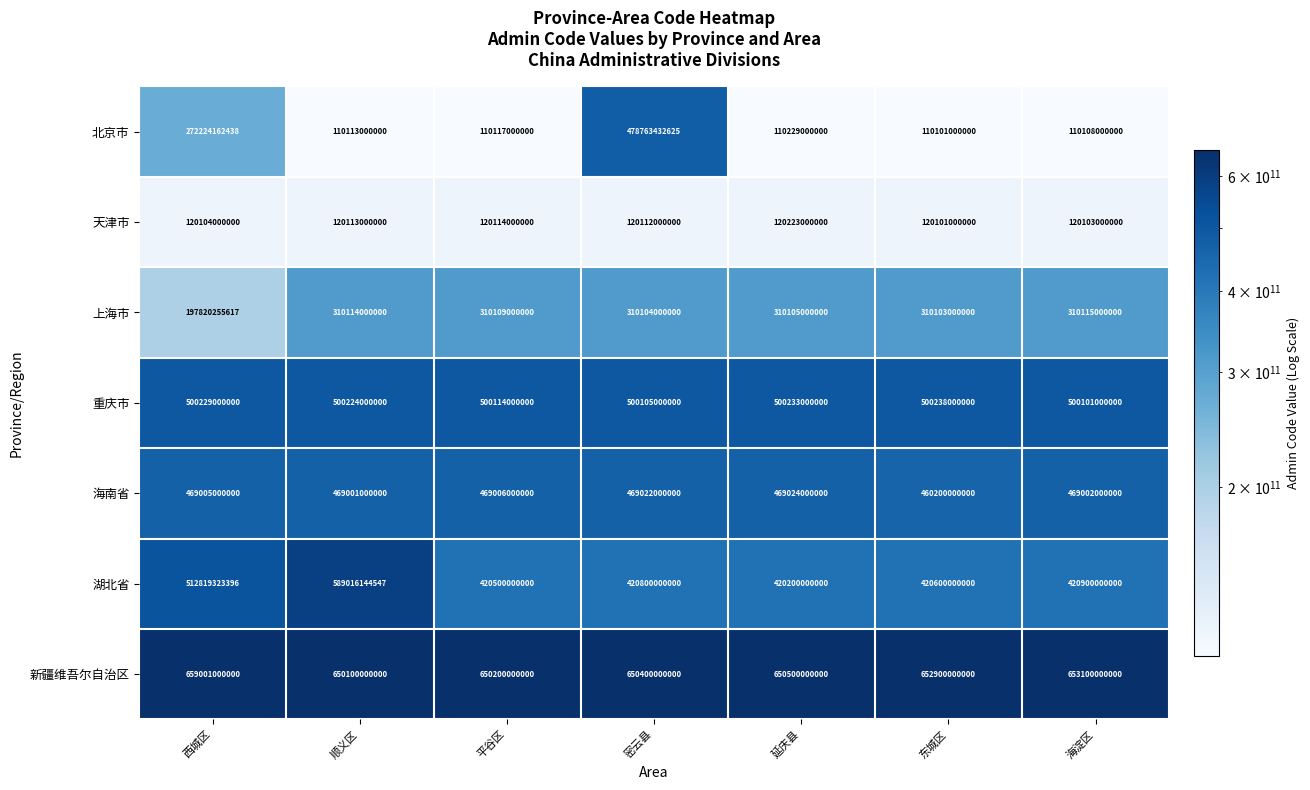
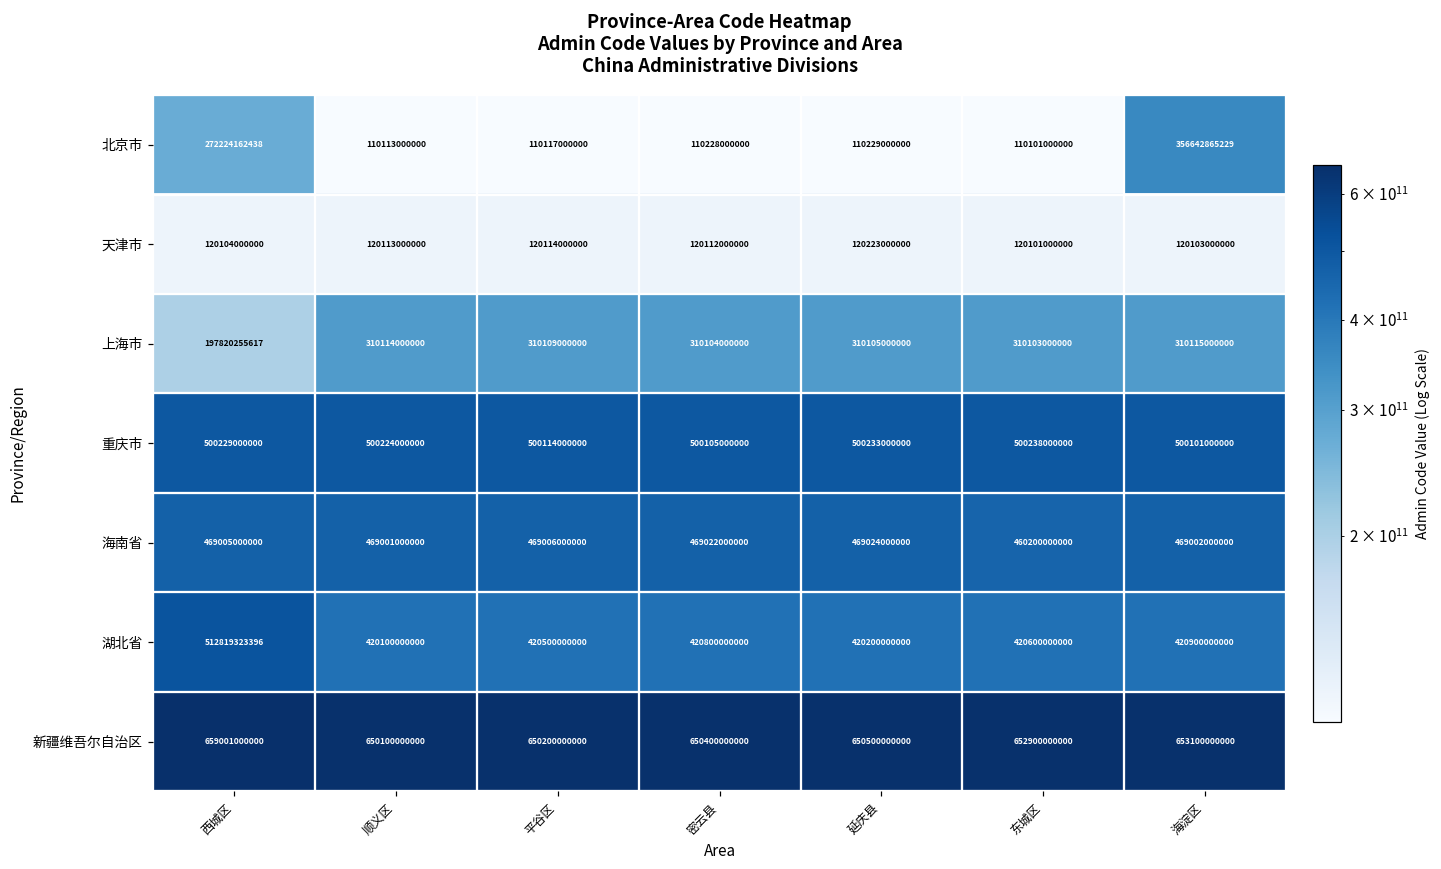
北京市, 密云县: 478763432625 -> 110228000000
北京市, 海淀区: 110108000000 -> 356642865229
湖北省, 顺义区: 589016144547 -> 420100000000
